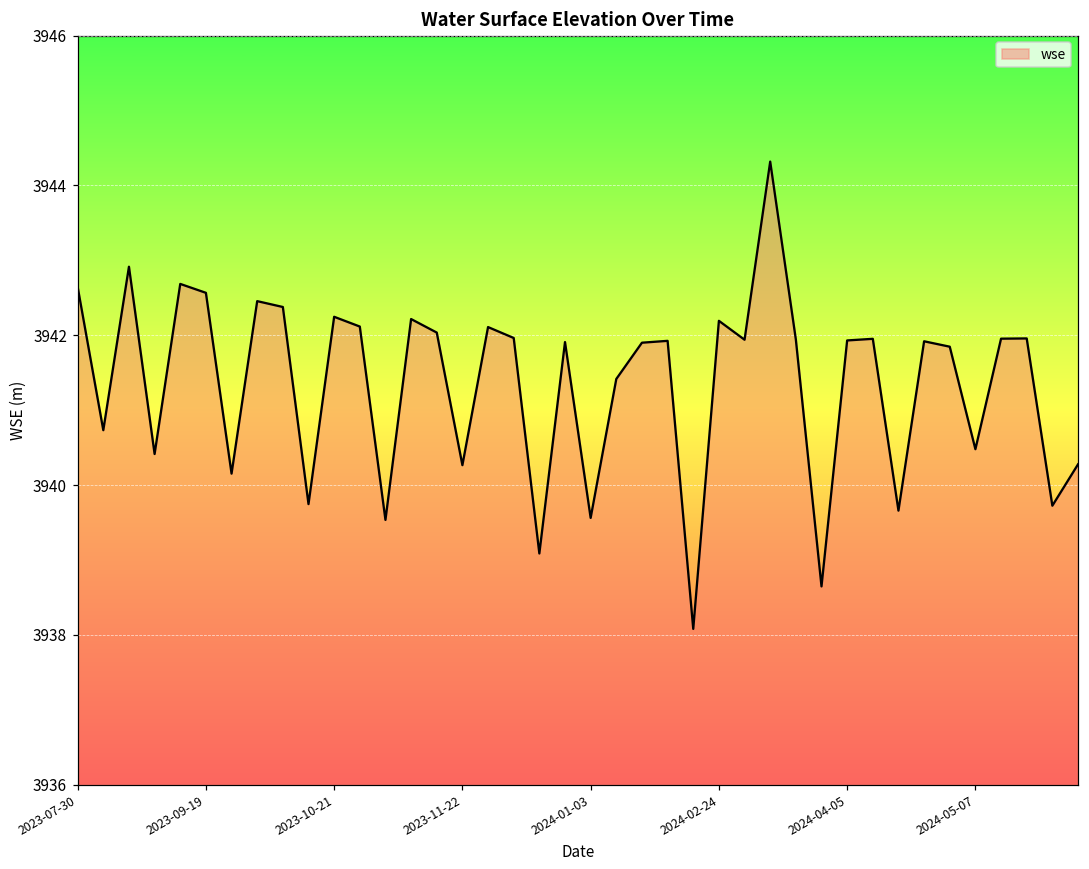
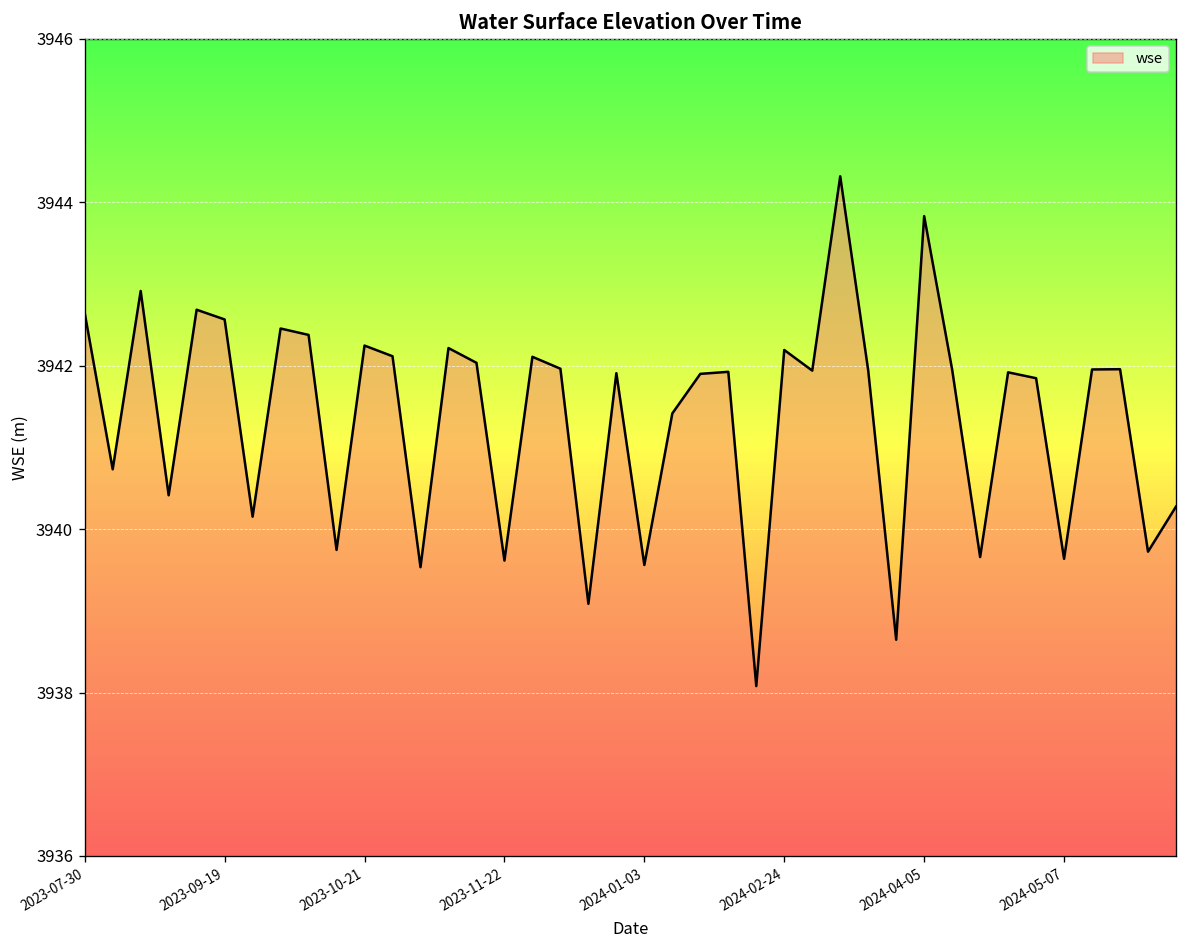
2023-11-22: 3940.3 -> 3939.6
2024-04-05: 3941.9 -> 3943.8
2024-05-07: 3940.5 -> 3939.6
